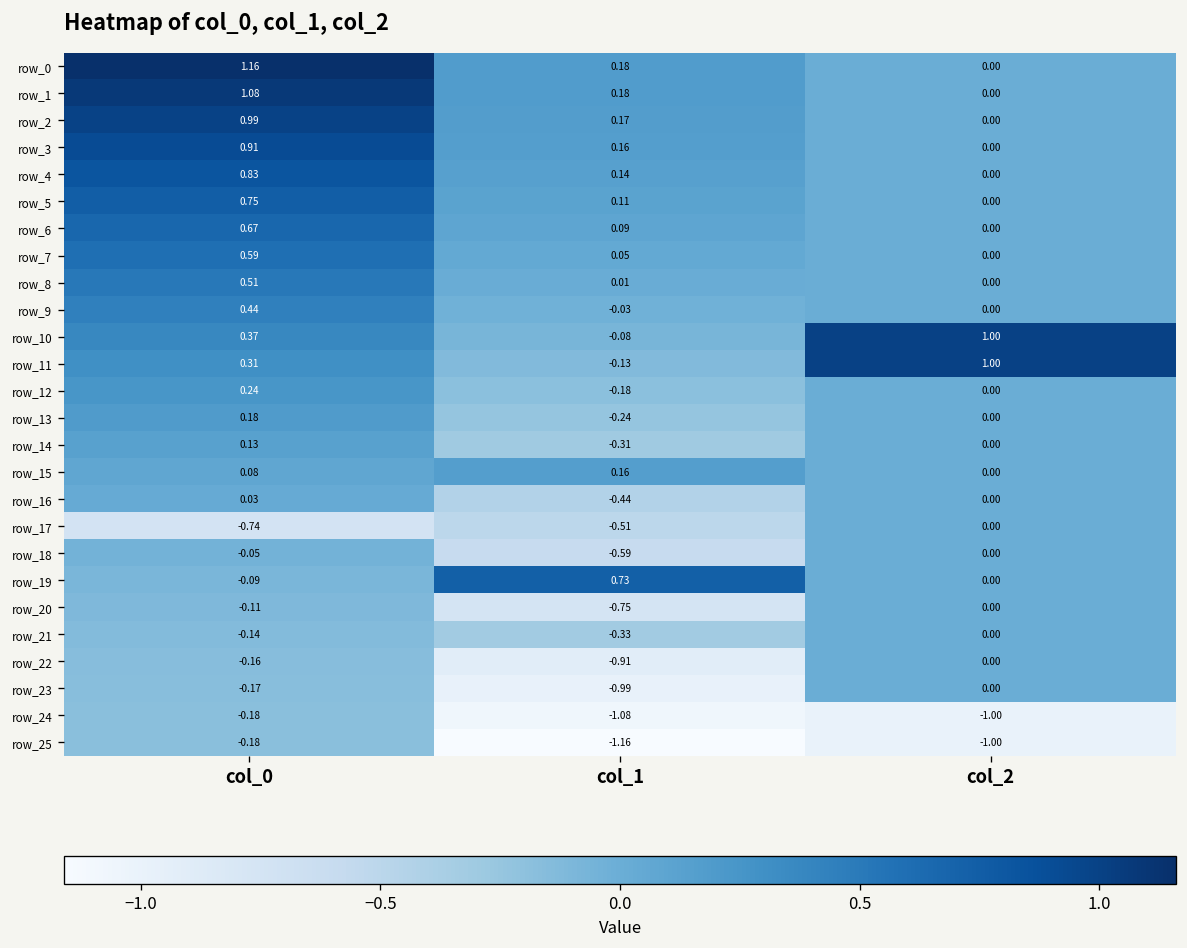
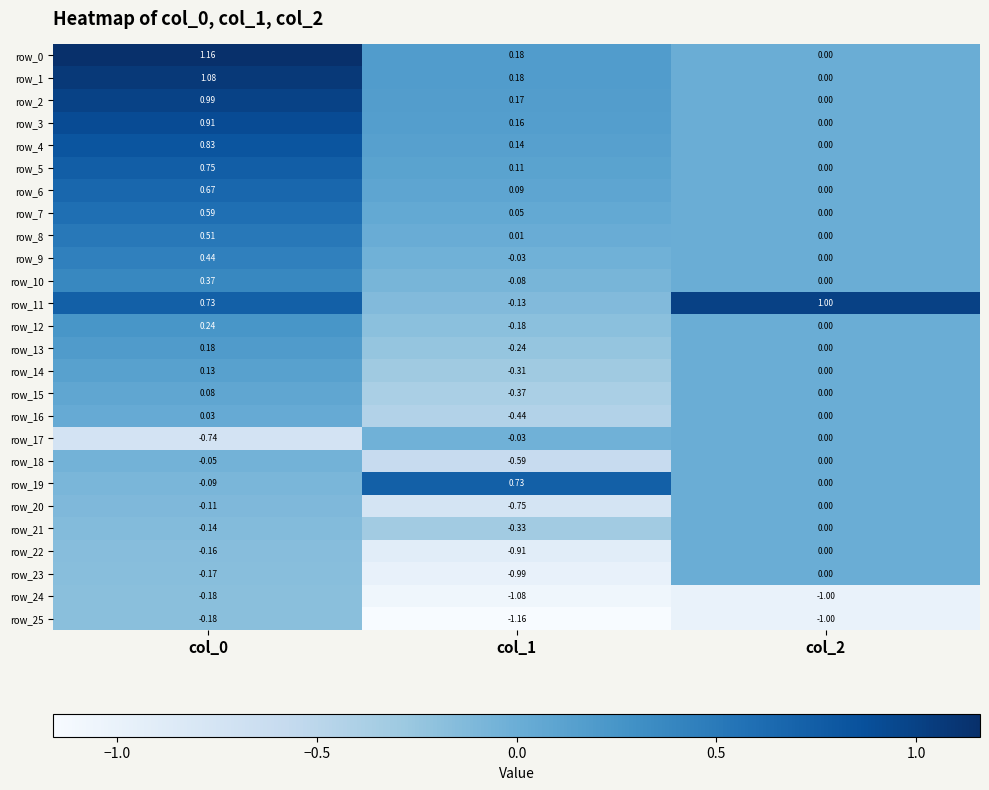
row_10, col_2: 1.00 -> 0.00
row_11, col_0: 0.31 -> 0.73
row_15, col_1: 0.16 -> -0.37
row_17, col_1: -0.51 -> -0.03
